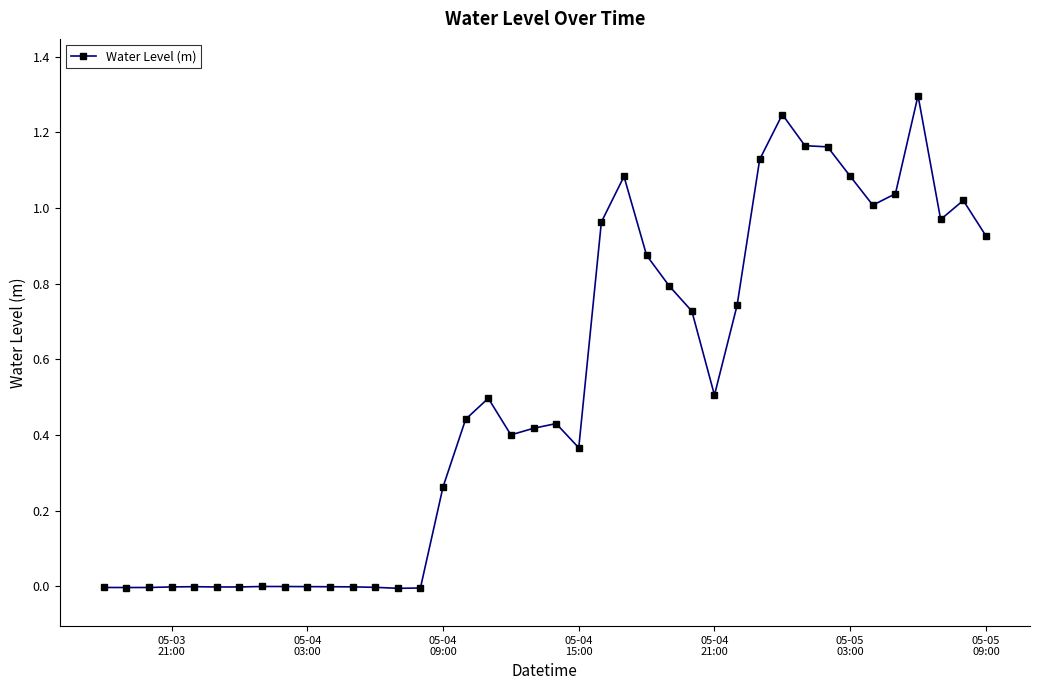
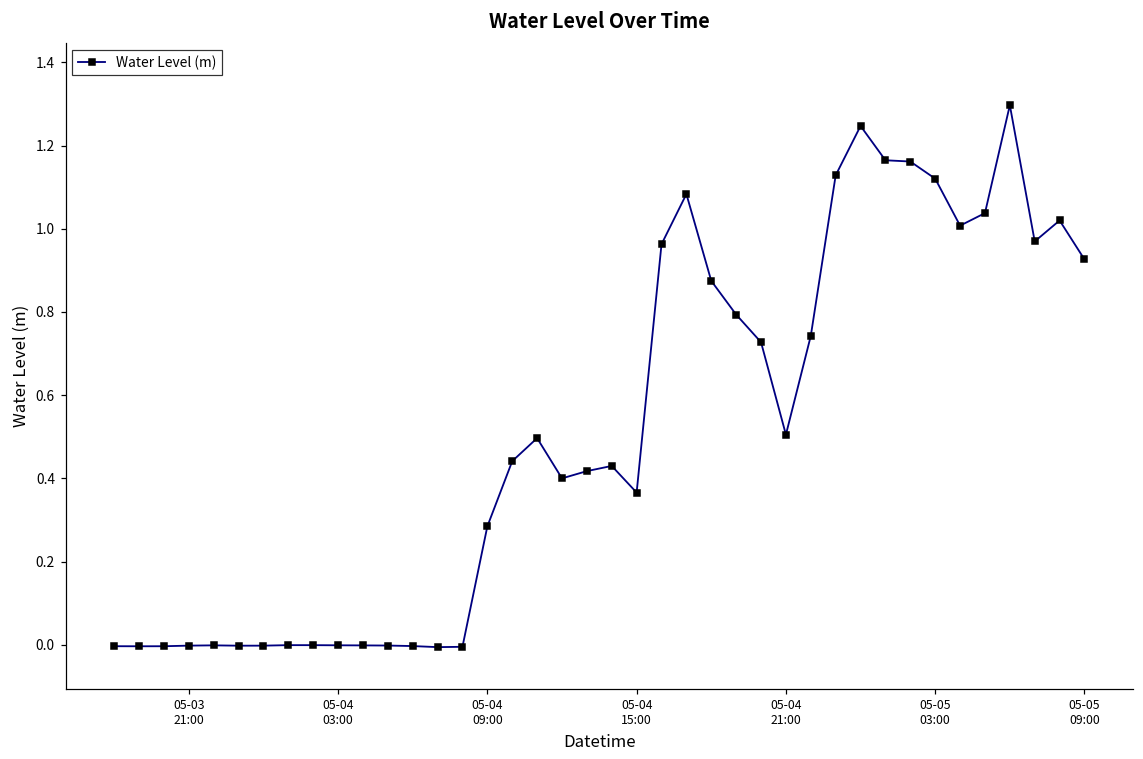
05-04 09:00: 0.26 -> 0.28
05-05 03:00: 1.08 -> 1.12
